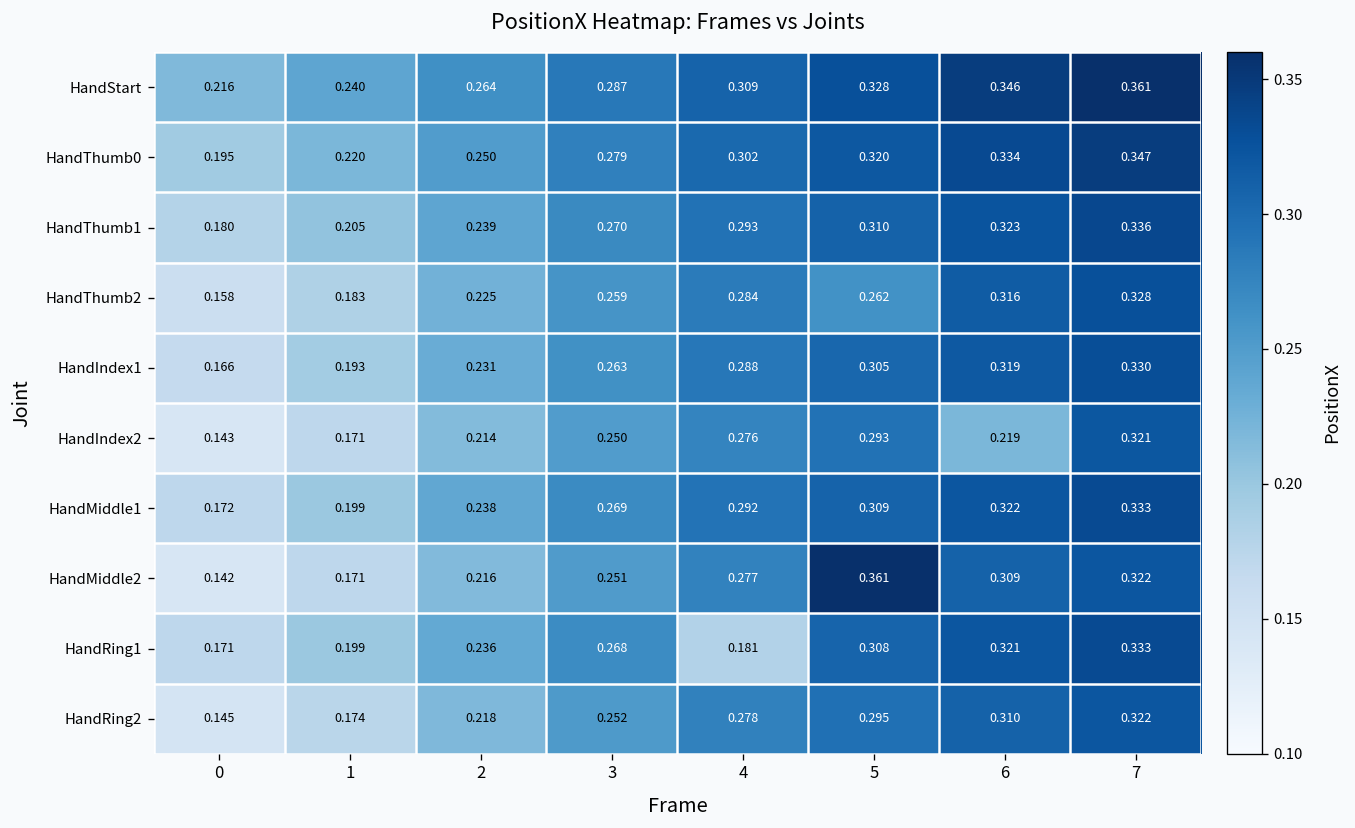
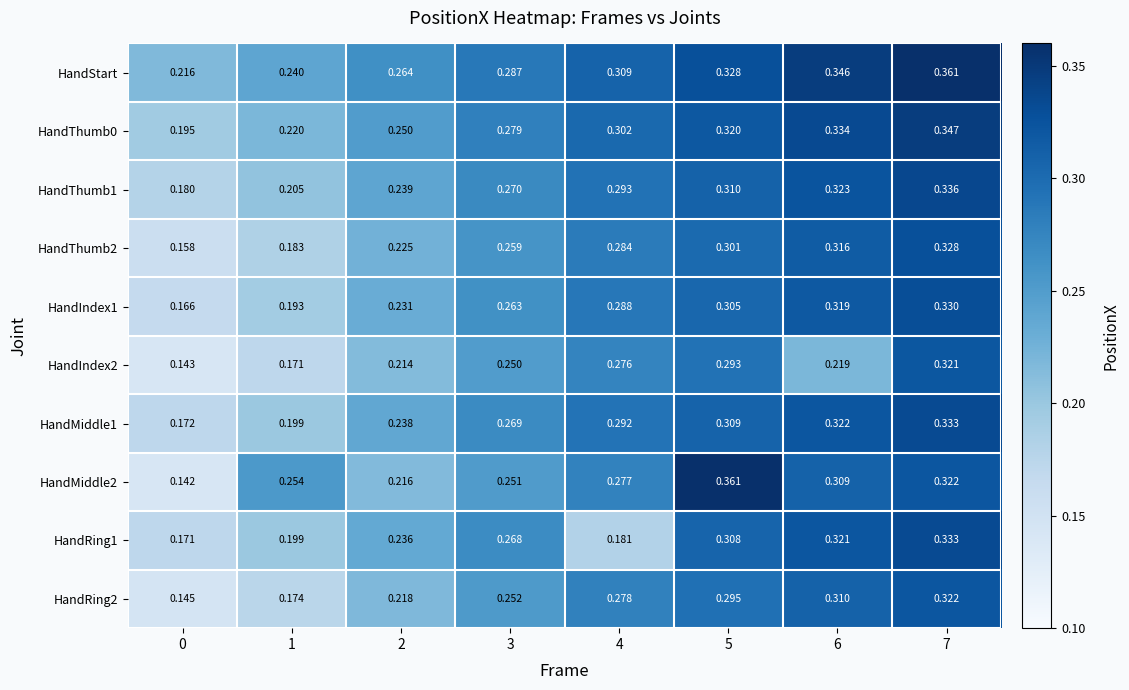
HandThumb2, 5: 0.262 -> 0.301
HandMiddle2, 1: 0.171 -> 0.254
